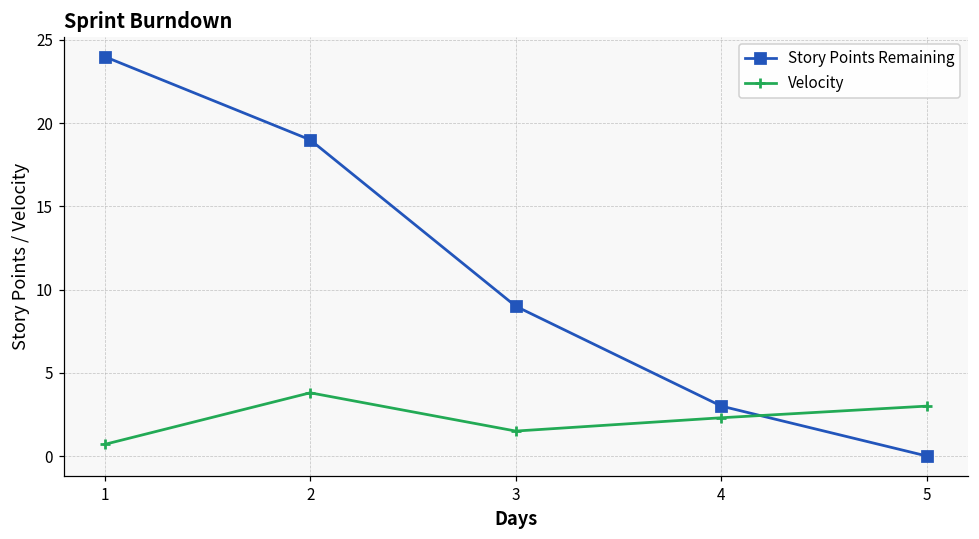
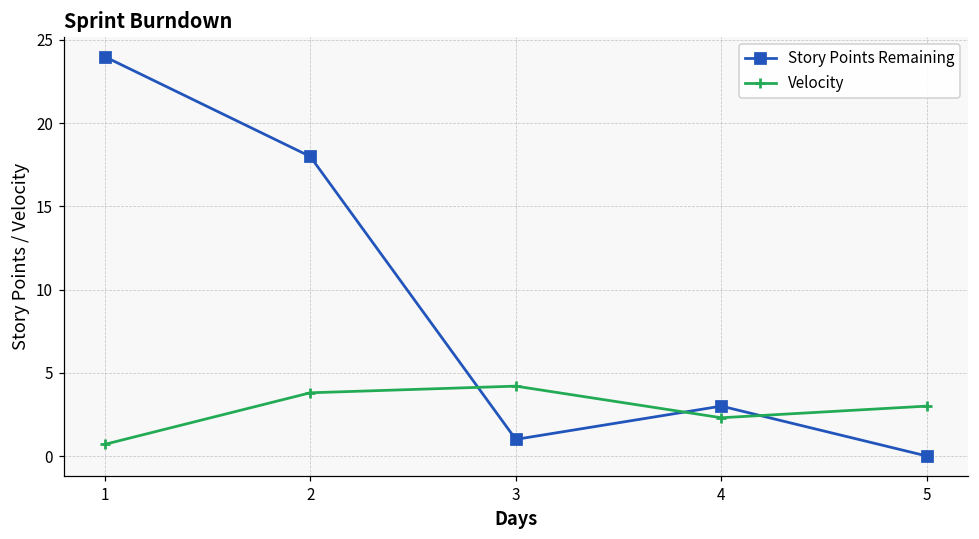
Story Points Remaining, 2: 19 -> 18
Story Points Remaining, 3: 9 -> 1
Velocity, 3: 1.5 -> 4.2
